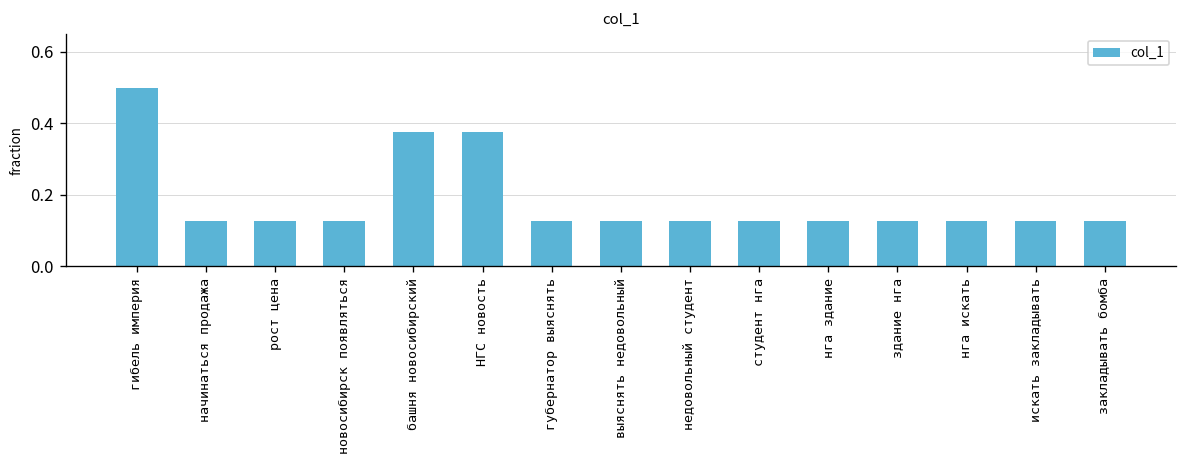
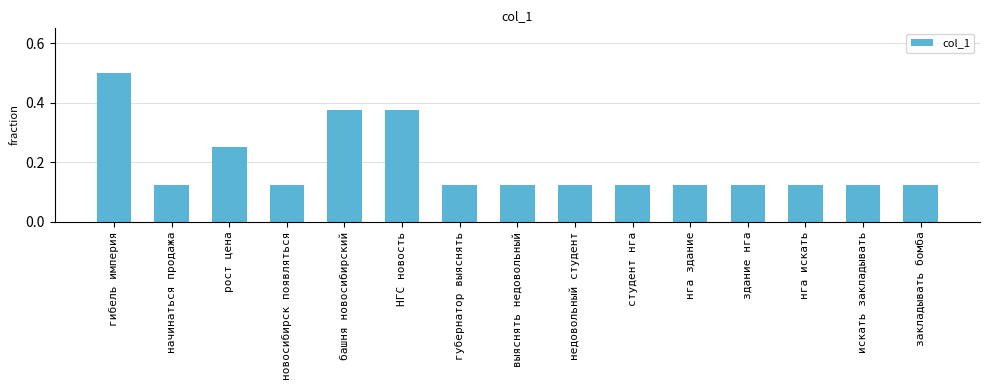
рост цена: 0.13 -> 0.25
